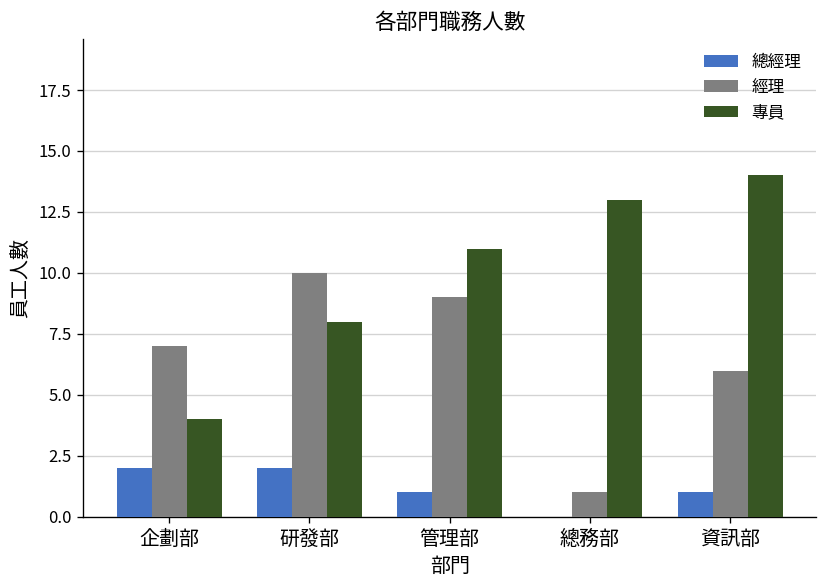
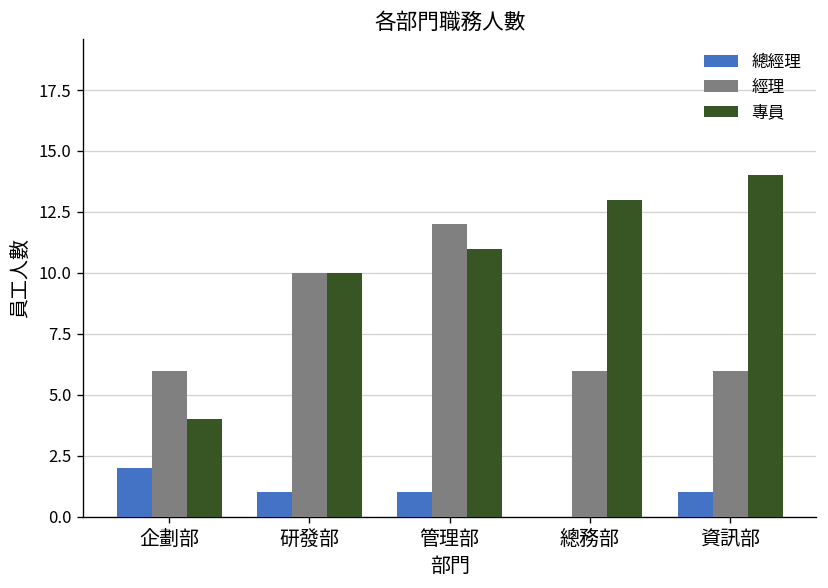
經理, 企劃部: 7 -> 6
總經理, 研發部: 2 -> 1
專員, 研發部: 8 -> 10
經理, 管理部: 9 -> 12
經理, 總務部: 1 -> 6
